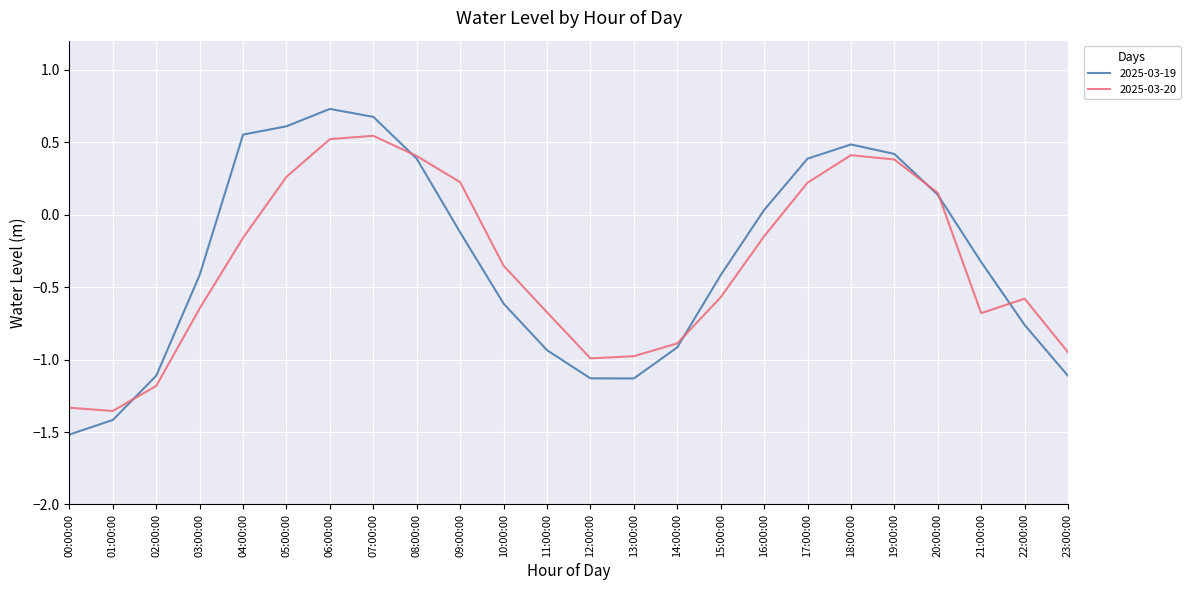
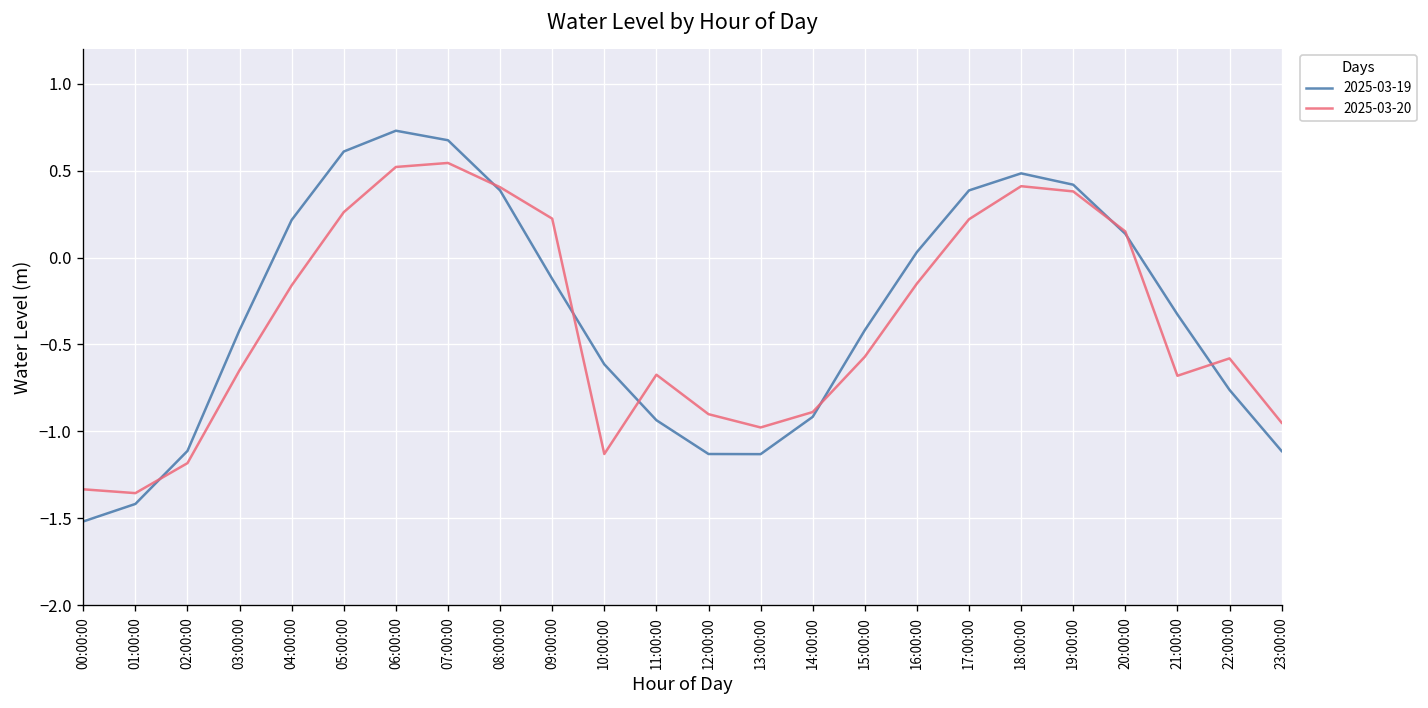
2025-03-19, 04:00:00: 0.55 -> 0.22
2025-03-20, 10:00:00: -0.35 -> -1.13
2025-03-20, 12:00:00: -0.99 -> -0.90
